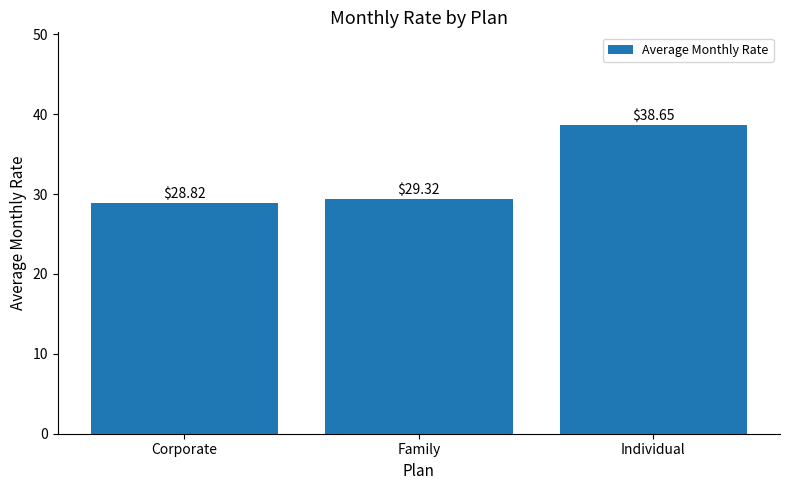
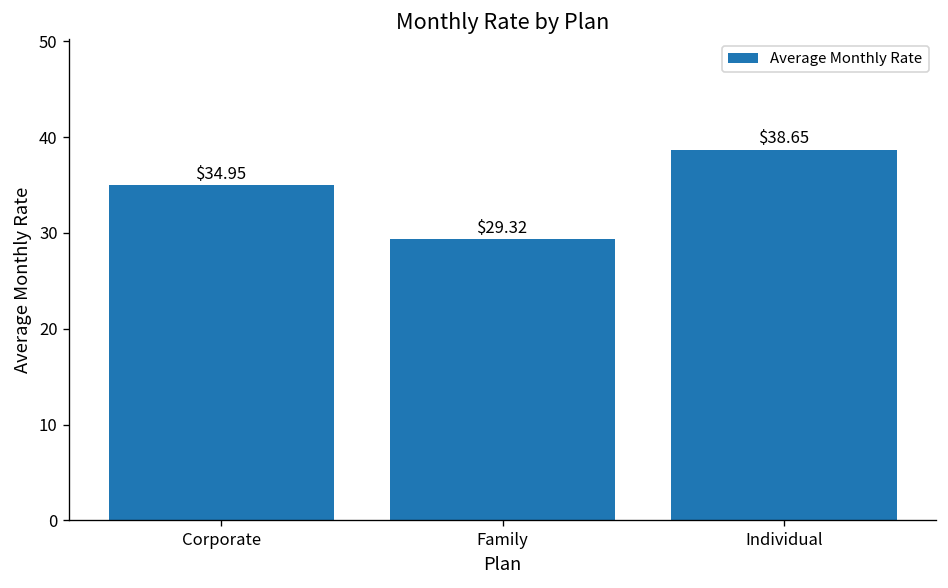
Corporate: $28.82 -> $34.95
